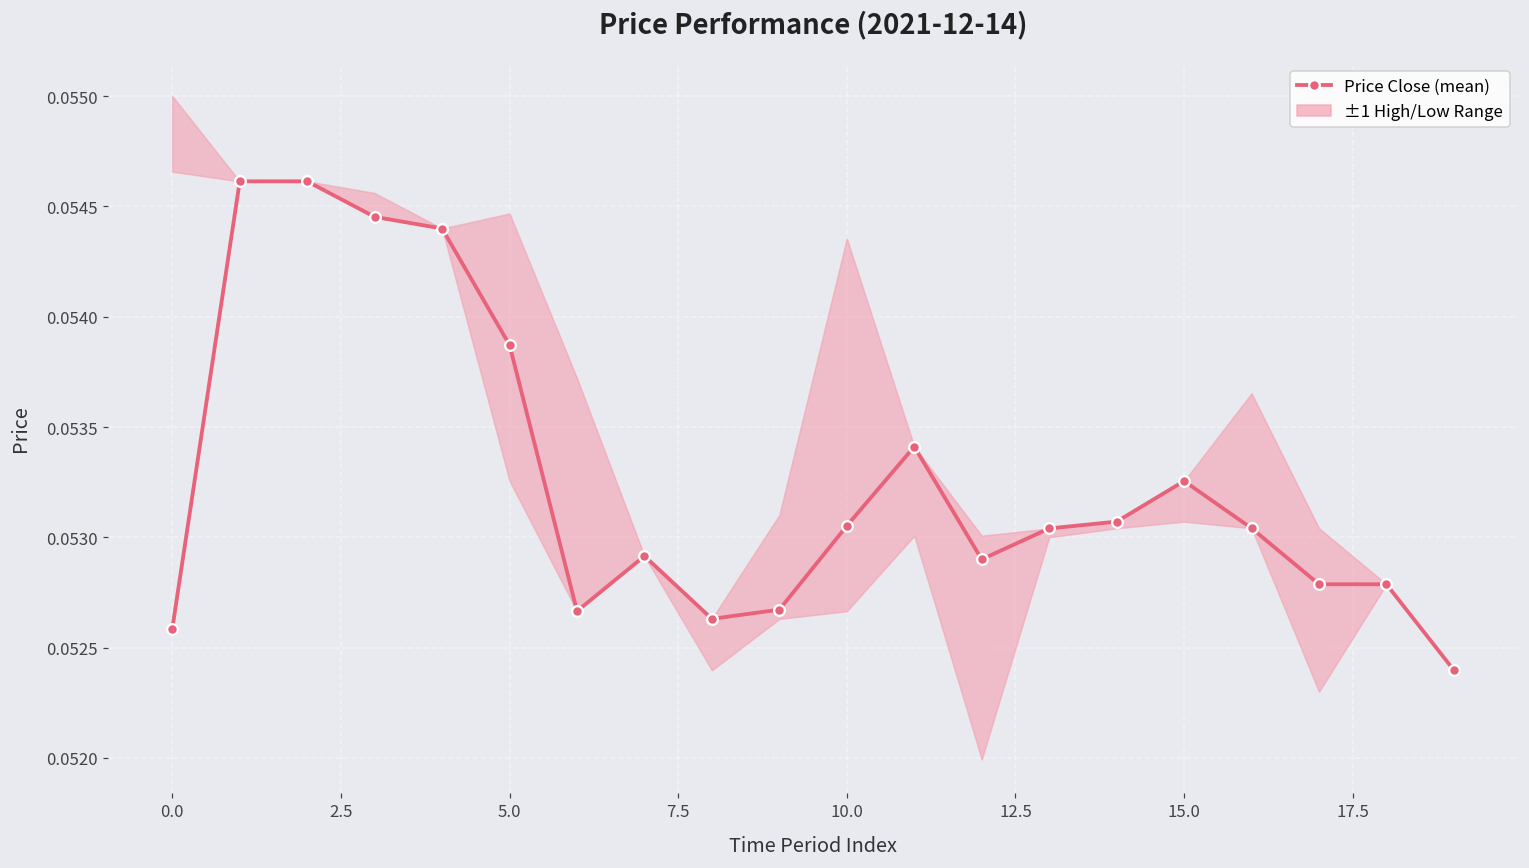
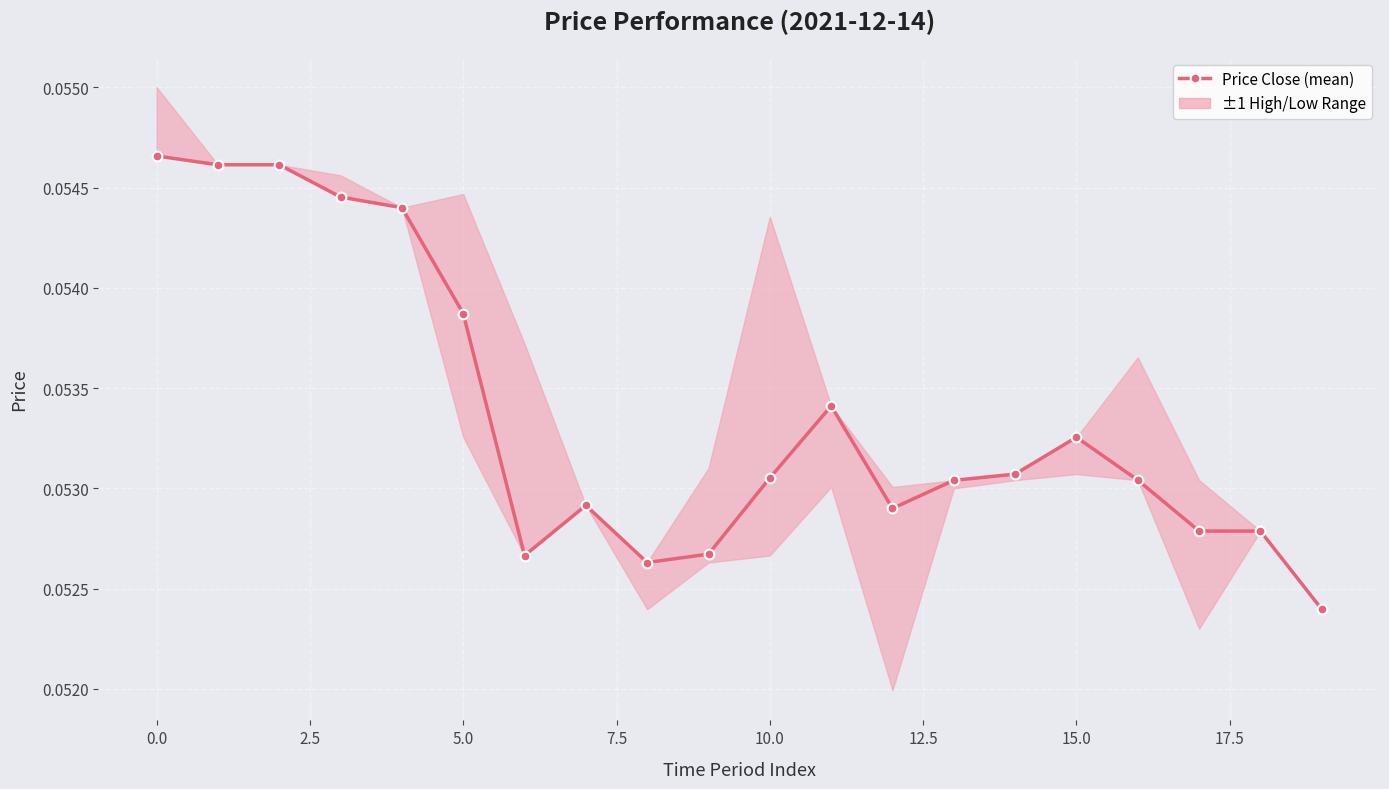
Price Close (mean), 0.0: 0.05258 -> 0.05466
